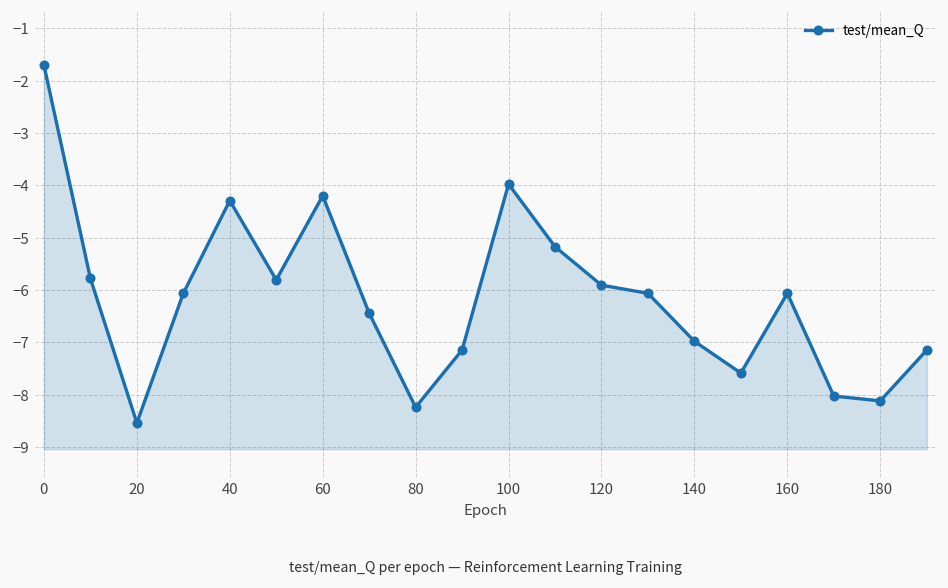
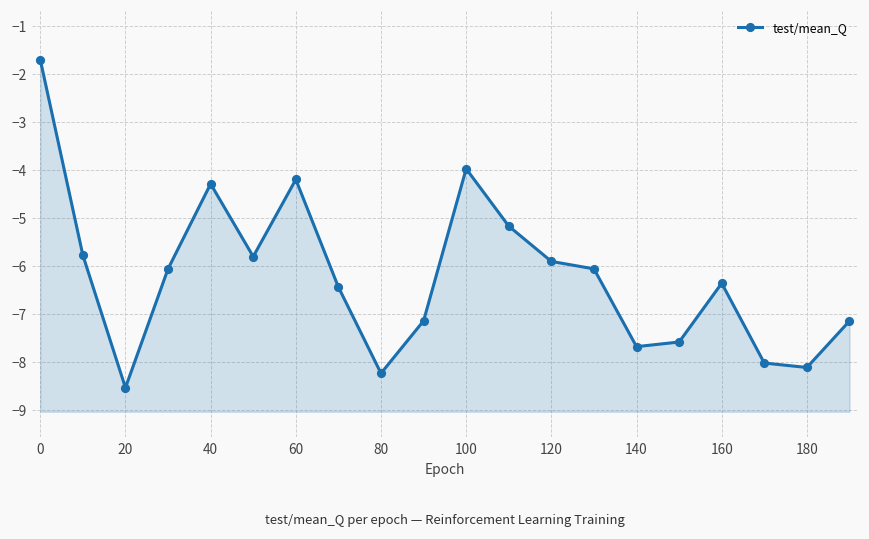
140: -7.0 -> -7.7
160: -6.1 -> -6.4
